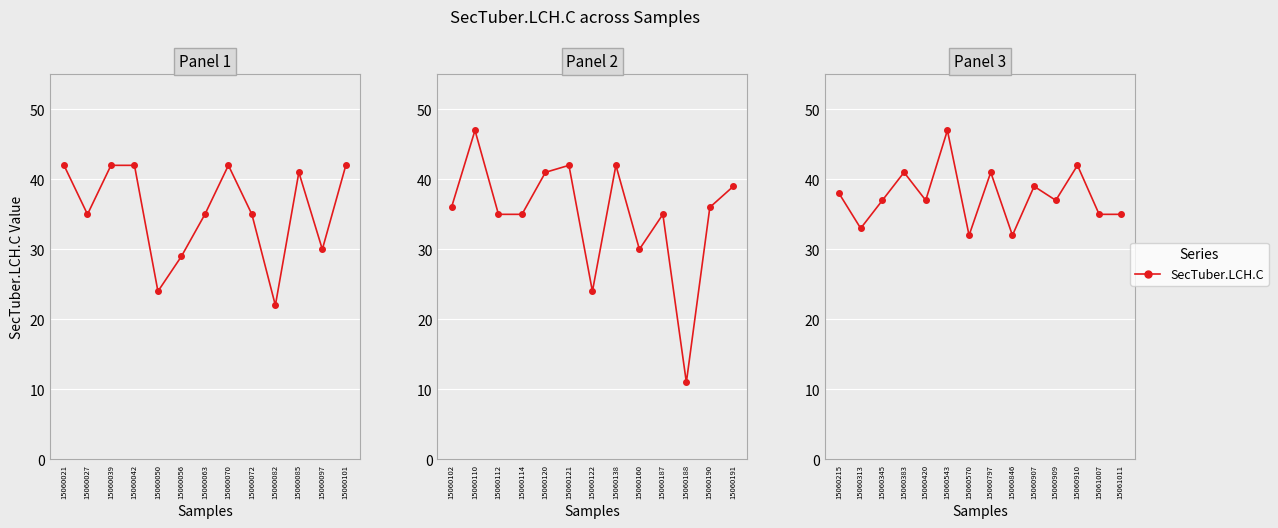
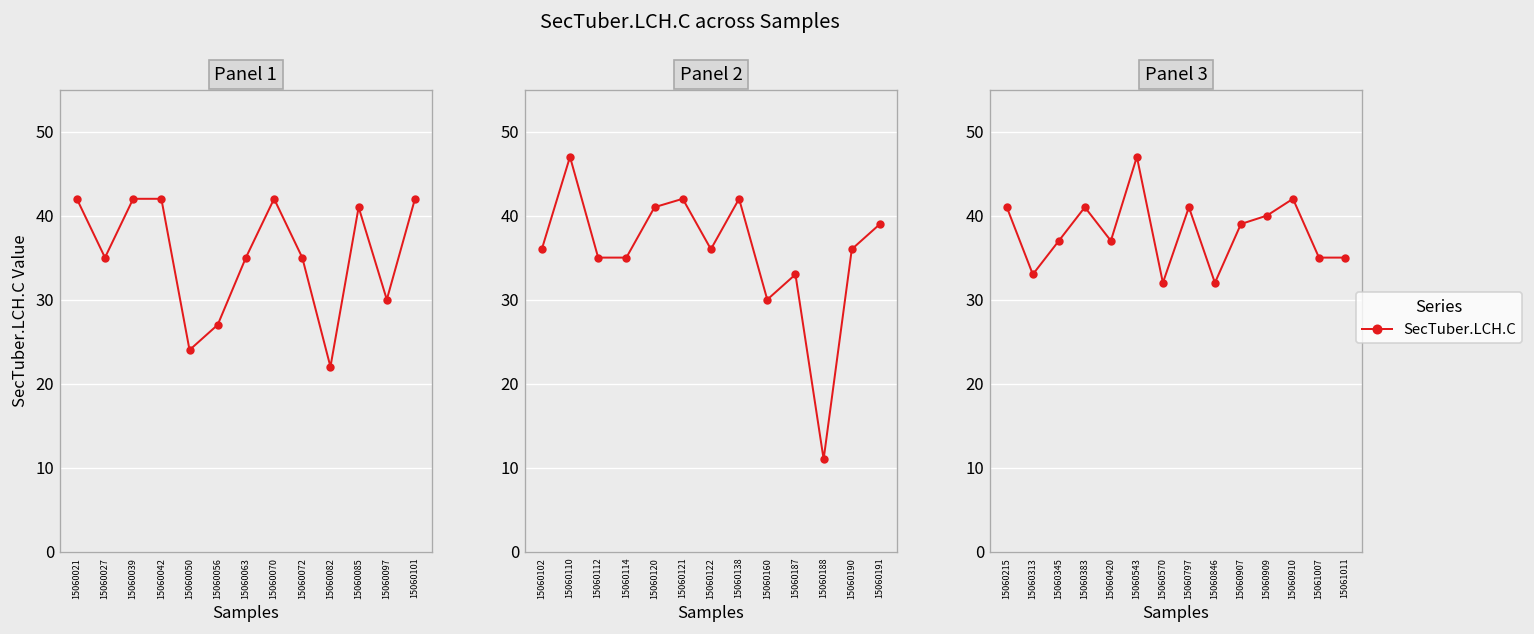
Panel 1, 15060056: 29 -> 27
Panel 2, 15060122: 24 -> 36
Panel 2, 15060187: 35 -> 33
Panel 3, 15060215: 38 -> 41
Panel 3, 15060909: 37 -> 40
